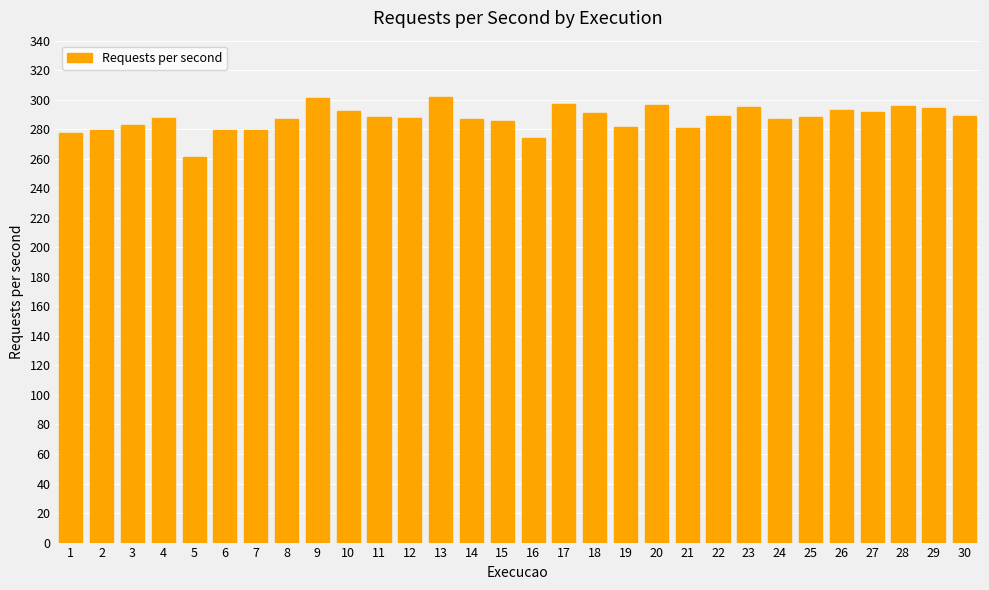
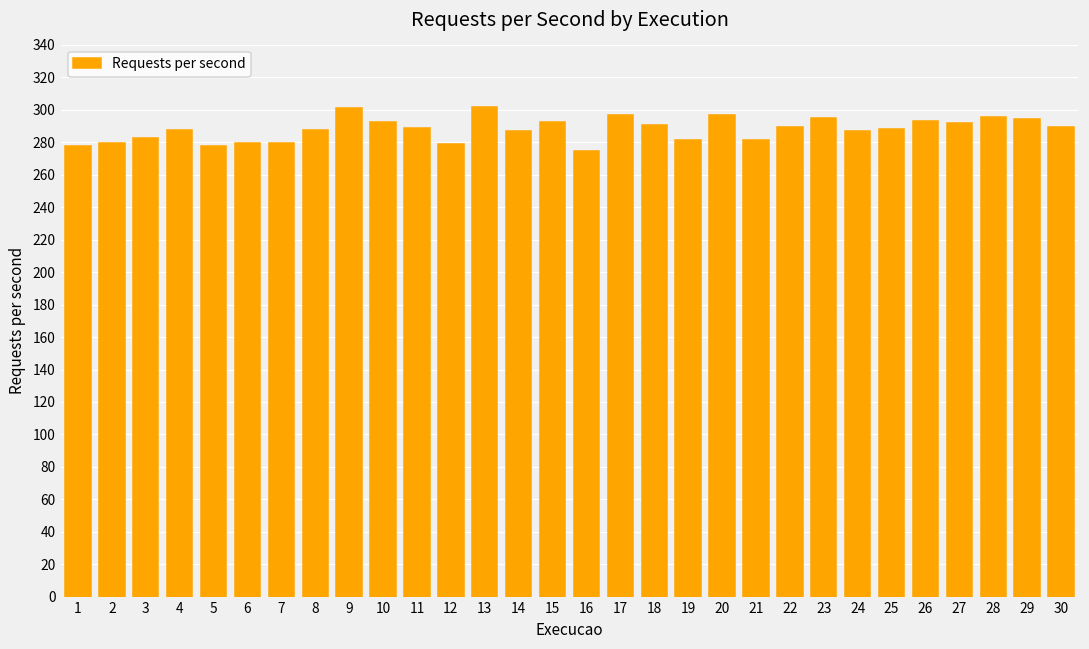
5: 261 -> 278
12: 288 -> 279
15: 286 -> 293
